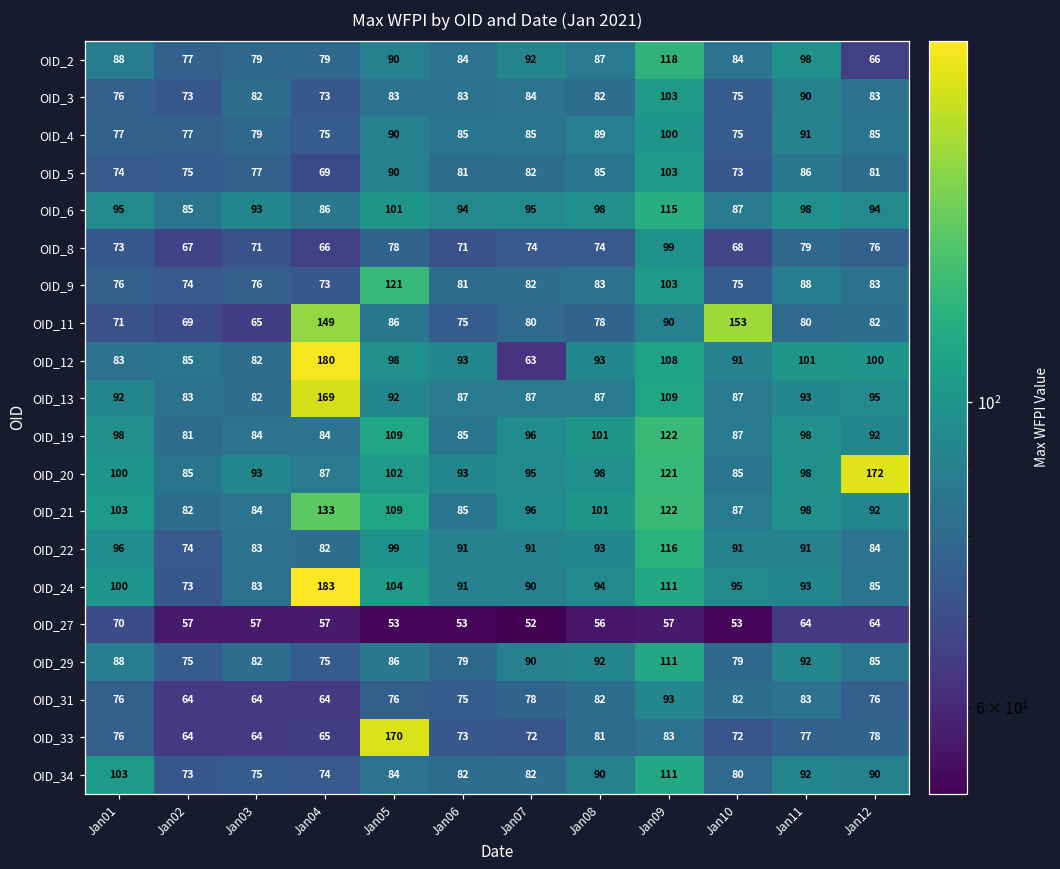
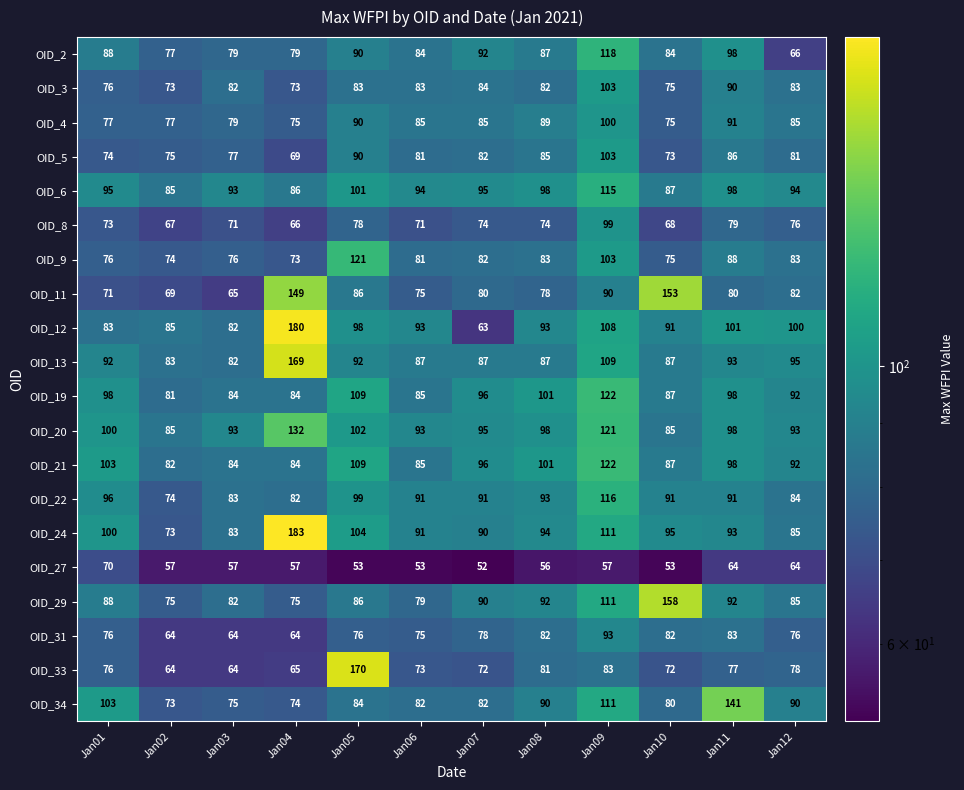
OID_20, Jan04: 87 -> 132
OID_20, Jan12: 172 -> 93
OID_21, Jan04: 133 -> 84
OID_29, Jan10: 79 -> 158
OID_34, Jan11: 92 -> 141
